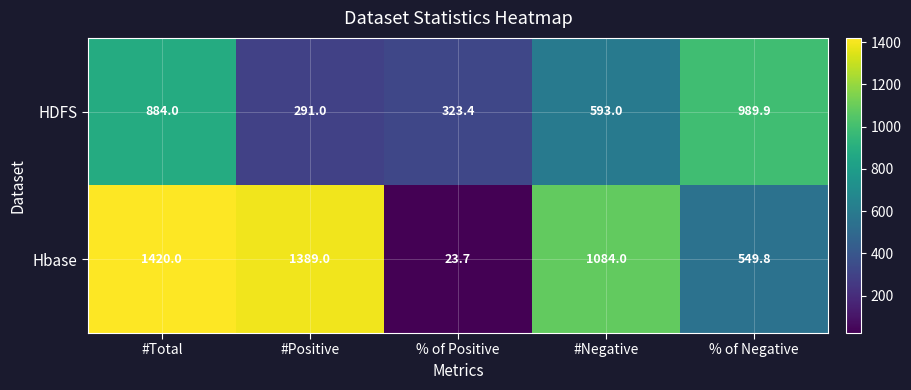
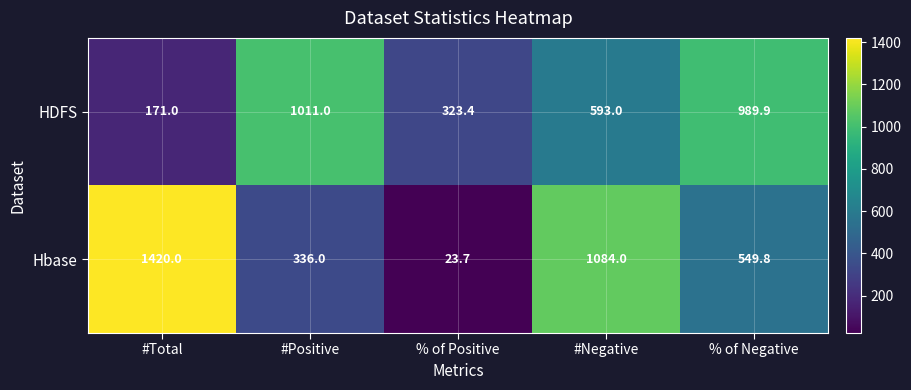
HDFS, #Total: 884.0 -> 171.0
HDFS, #Positive: 291.0 -> 1011.0
Hbase, #Positive: 1389.0 -> 336.0
